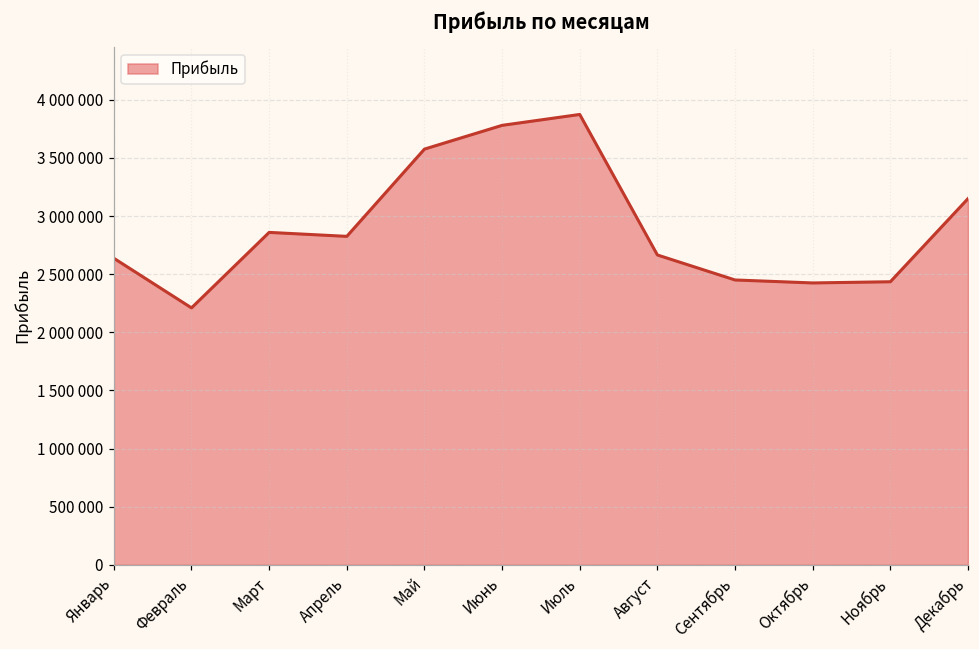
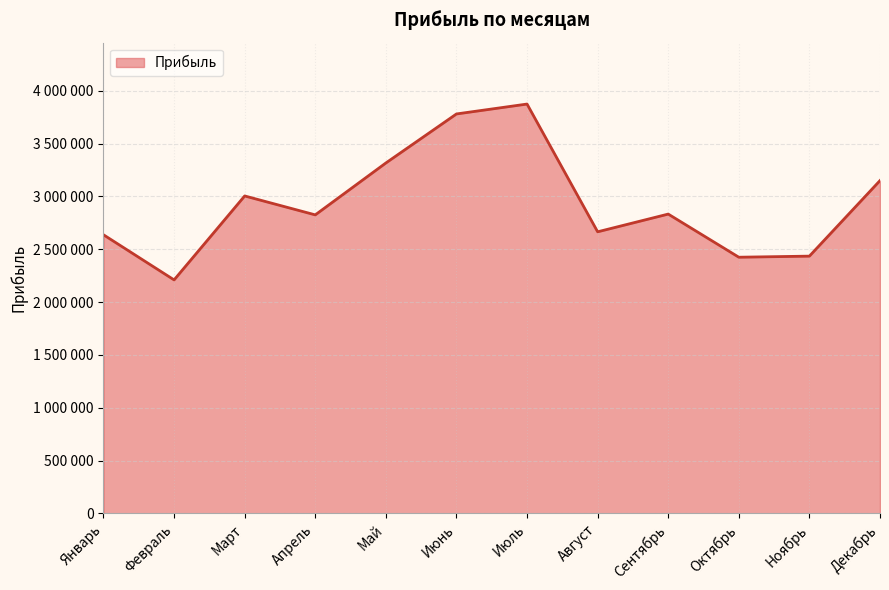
Март: 2860000 -> 3000000
Май: 3580000 -> 3320000
Сентябрь: 2450000 -> 2830000
